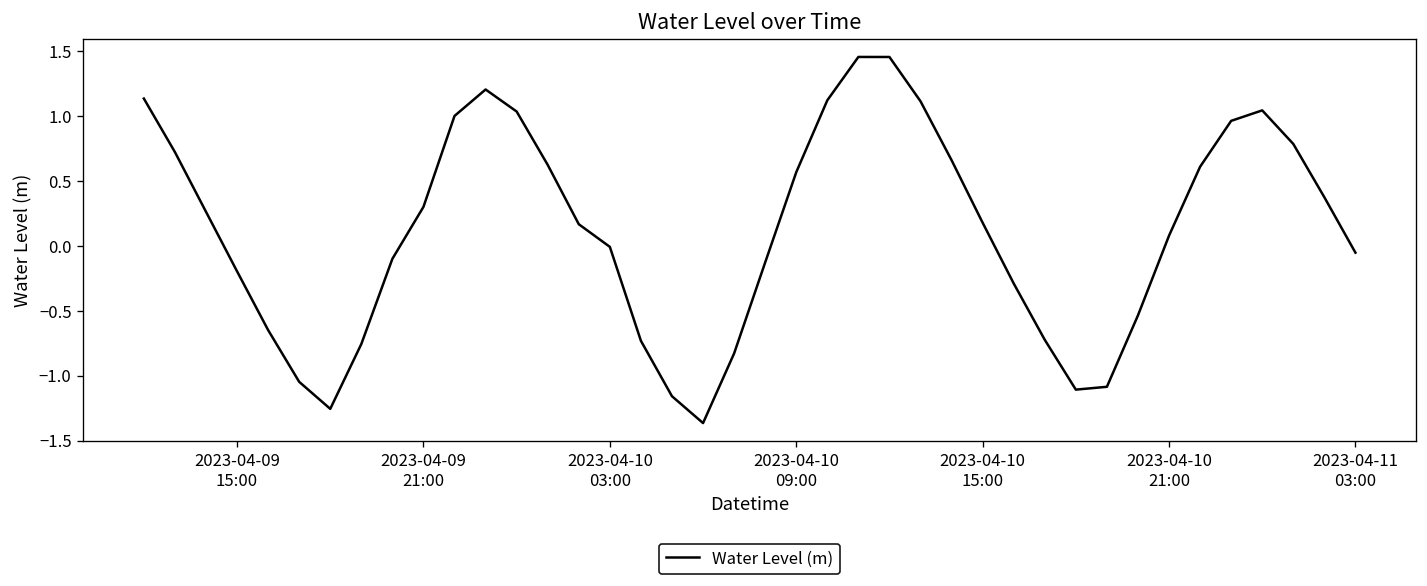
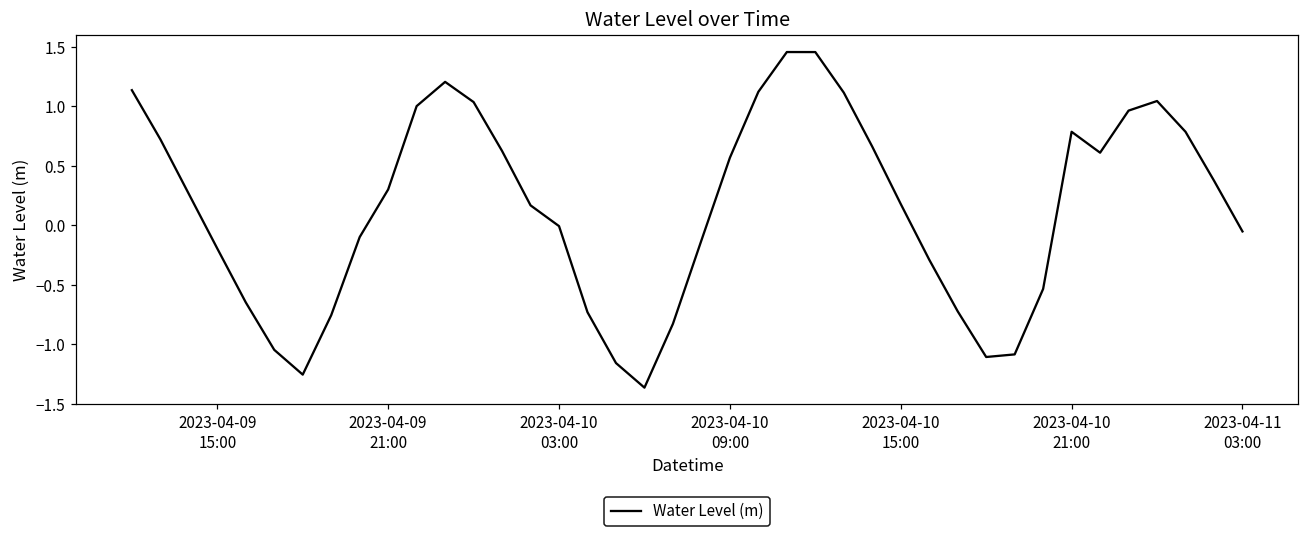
2023-04-10 21:00: 0.08 -> 0.79
